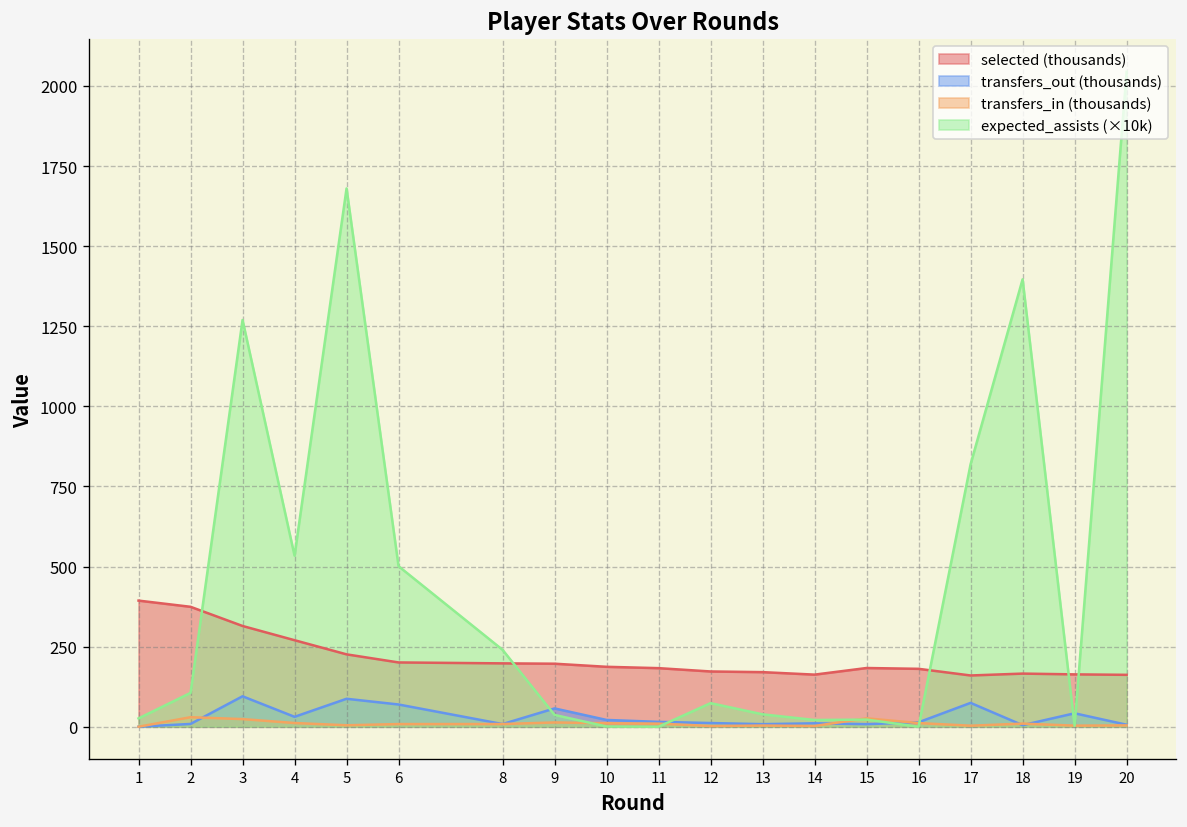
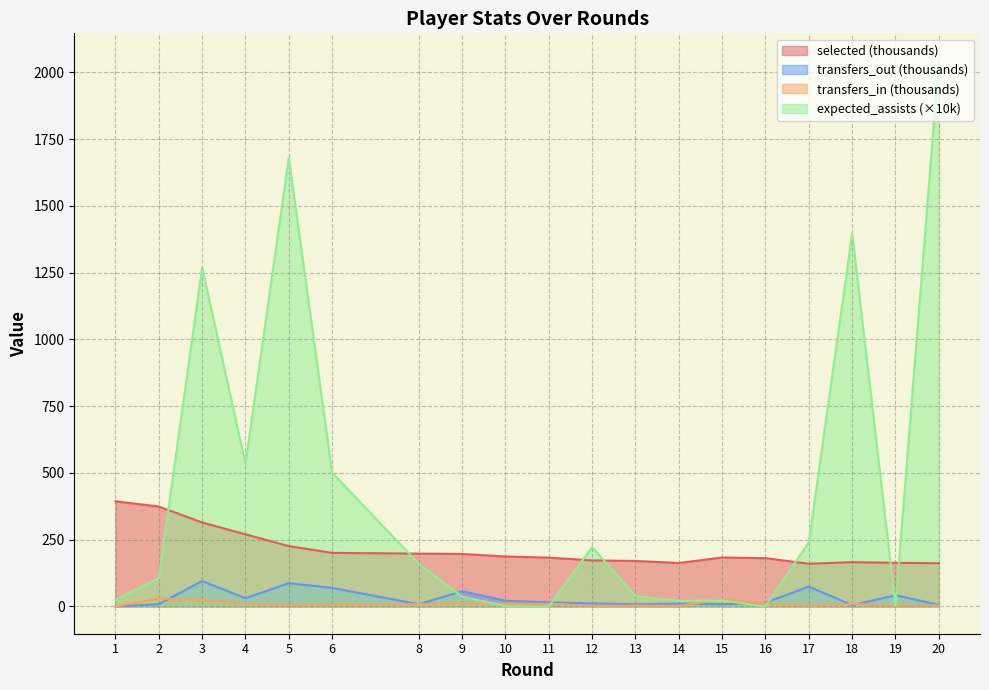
expected_assists (×10k), 8: 240 -> 160
expected_assists (×10k), 12: 70 -> 220
expected_assists (×10k), 17: 820 -> 240
